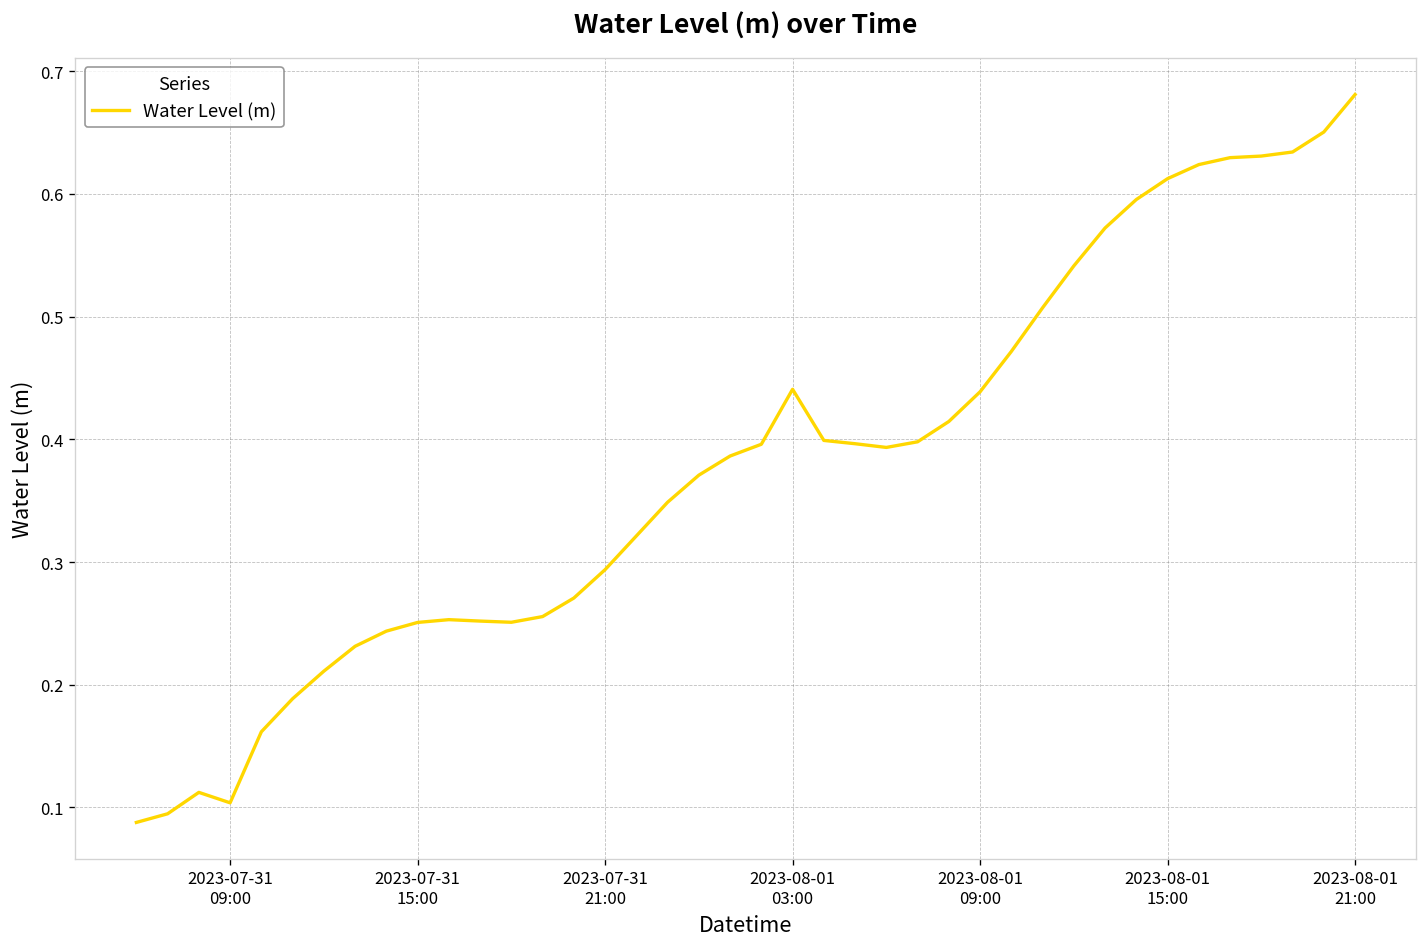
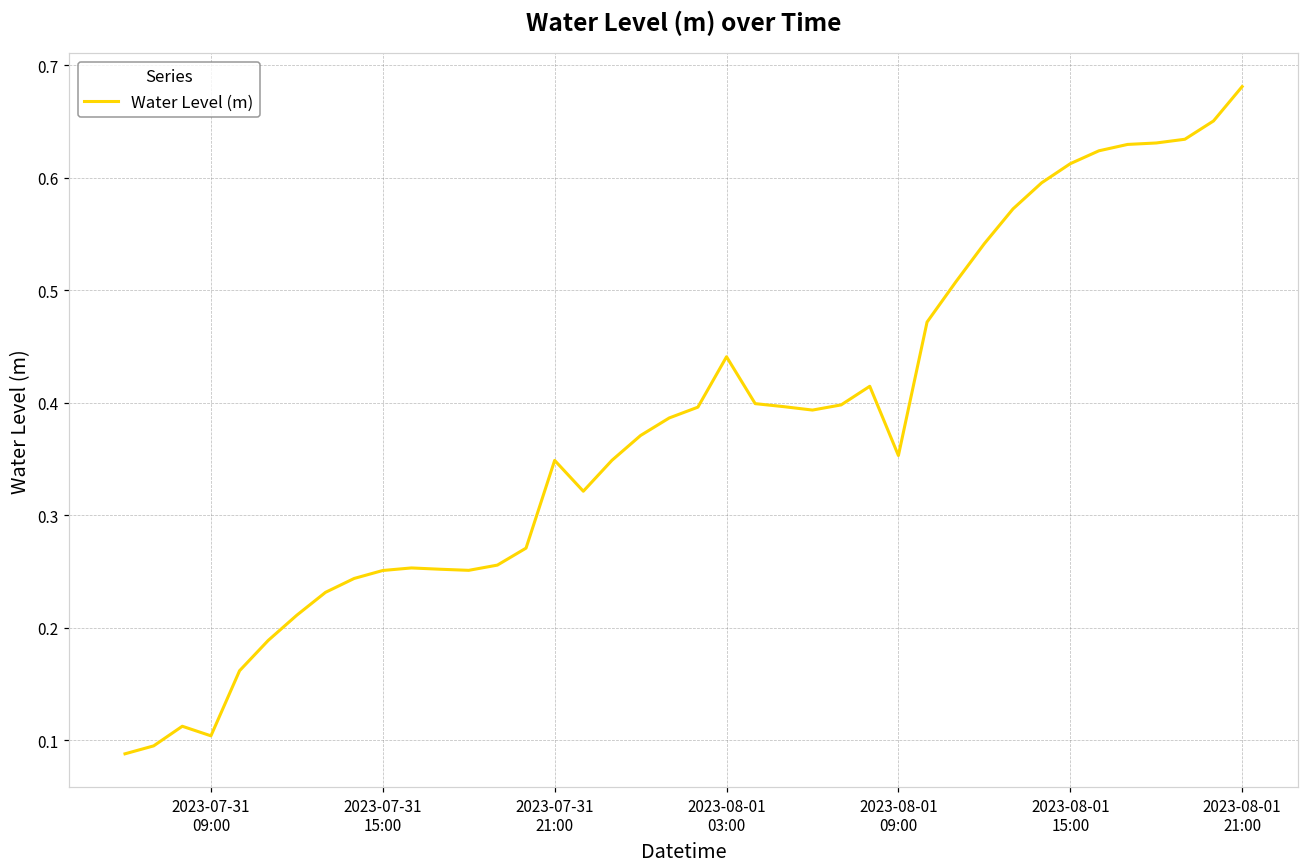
2023-07-31 21:00: 0.294 -> 0.349
2023-08-01 09:00: 0.439 -> 0.353
